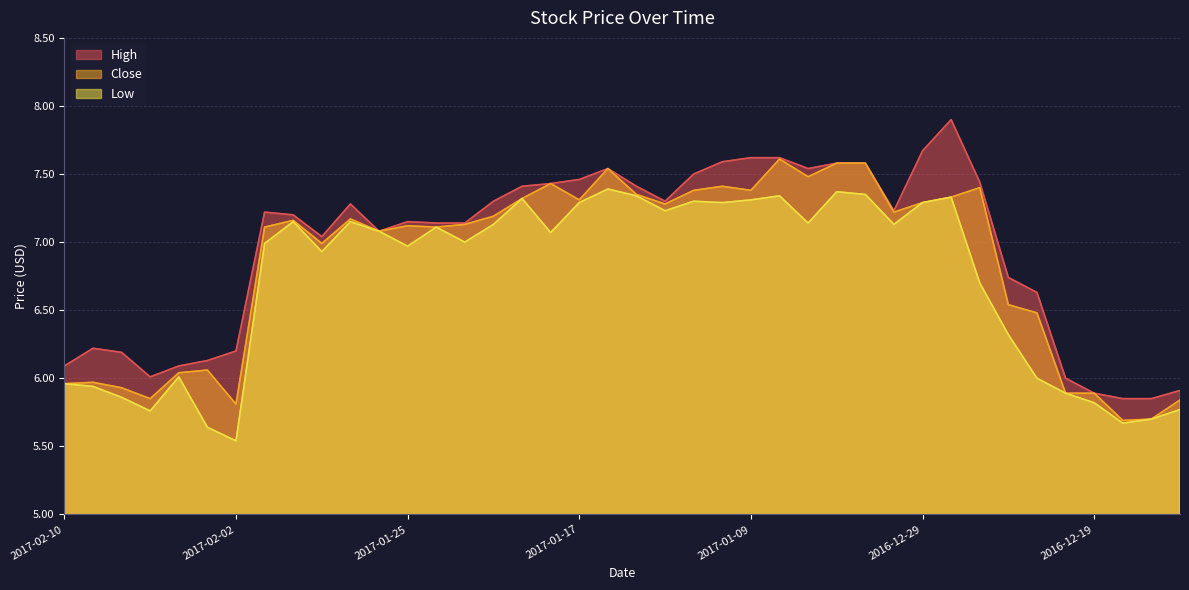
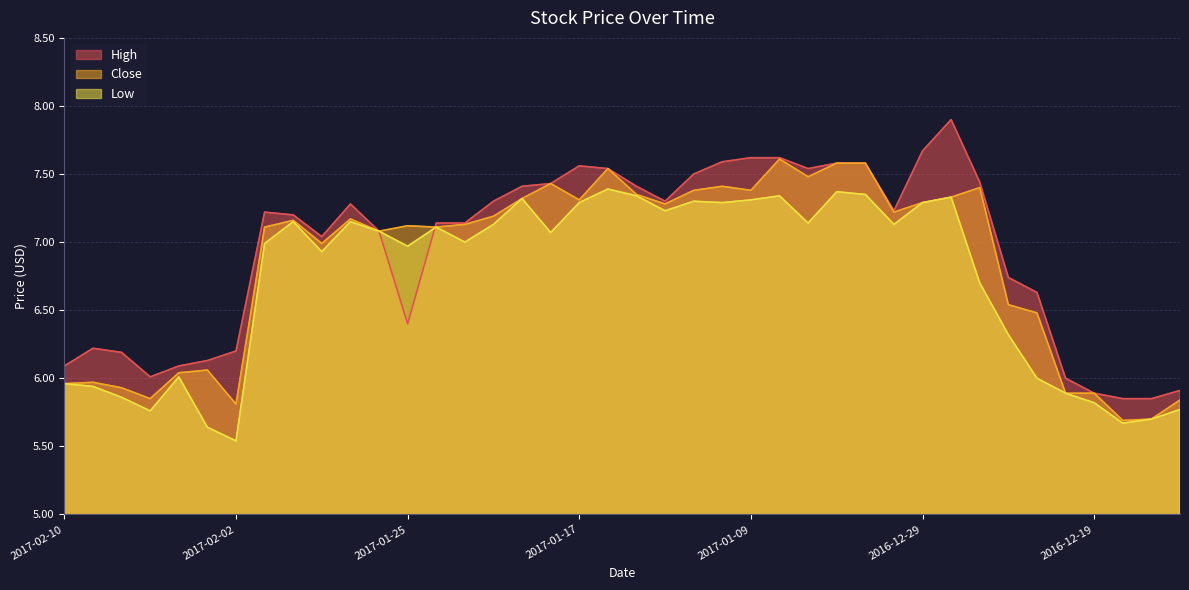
High, 2017-01-25: 7.15 -> 6.40
High, 2017-01-17: 7.46 -> 7.56
